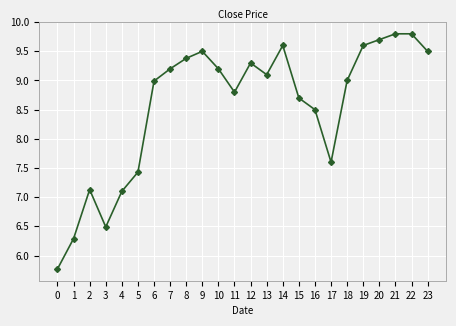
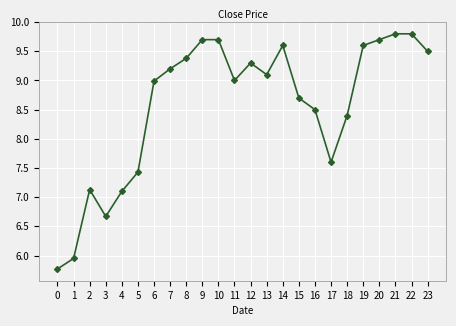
1: 6.3 -> 6.0
3: 6.5 -> 6.7
9: 9.5 -> 9.7
10: 9.2 -> 9.7
11: 8.8 -> 9.0
18: 9.0 -> 8.4
